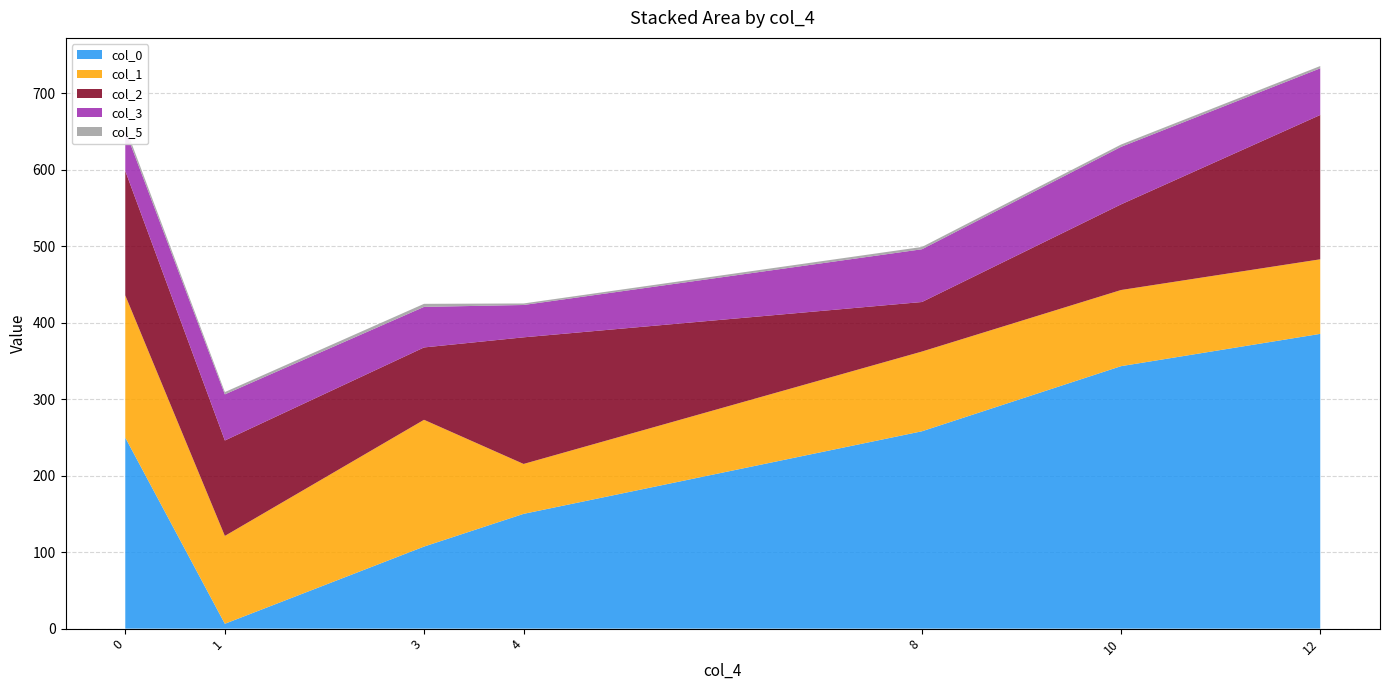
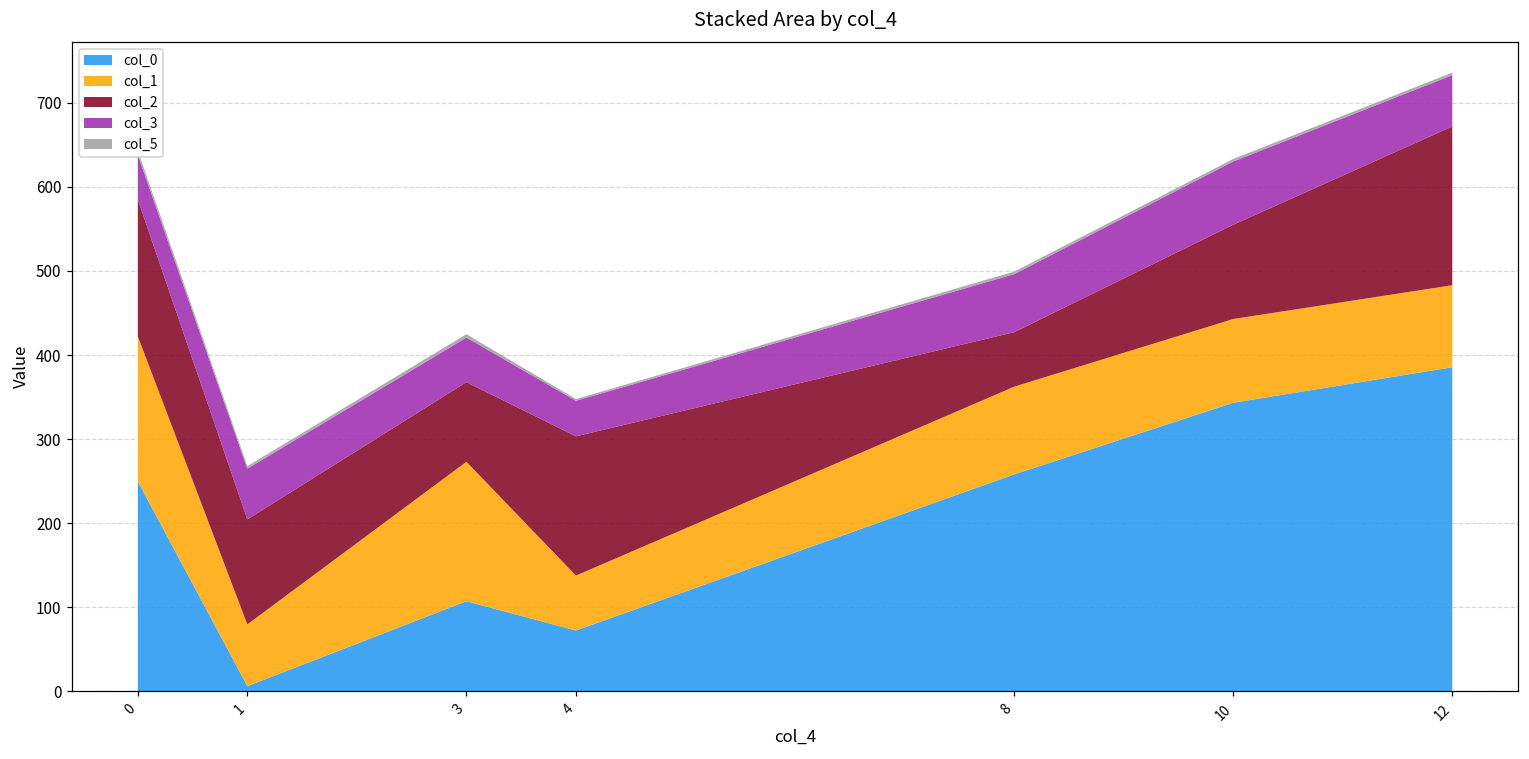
col_1, 0: 190 -> 170
col_1, 1: 110 -> 70
col_0, 4: 150 -> 70
